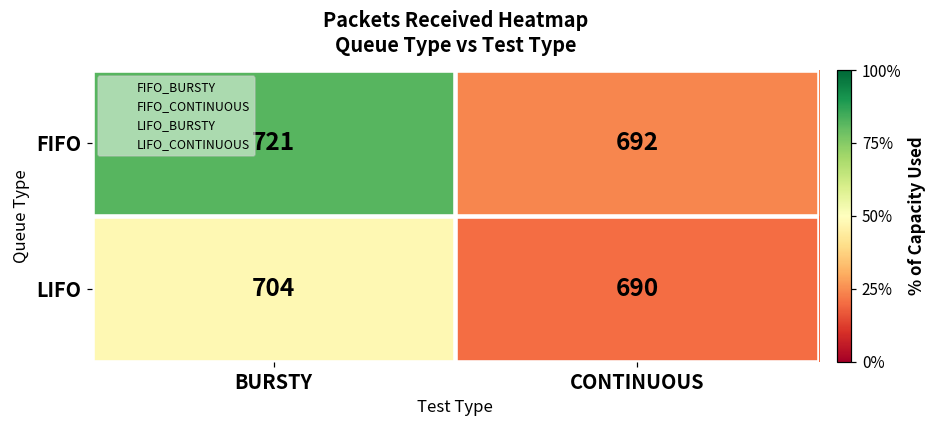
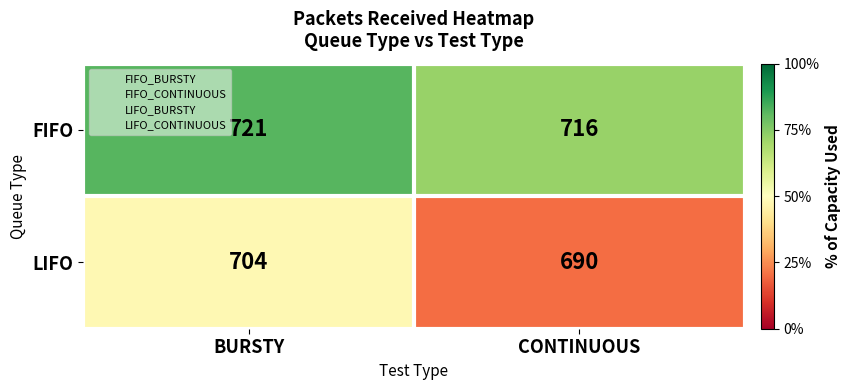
FIFO, CONTINUOUS: 692 -> 716
